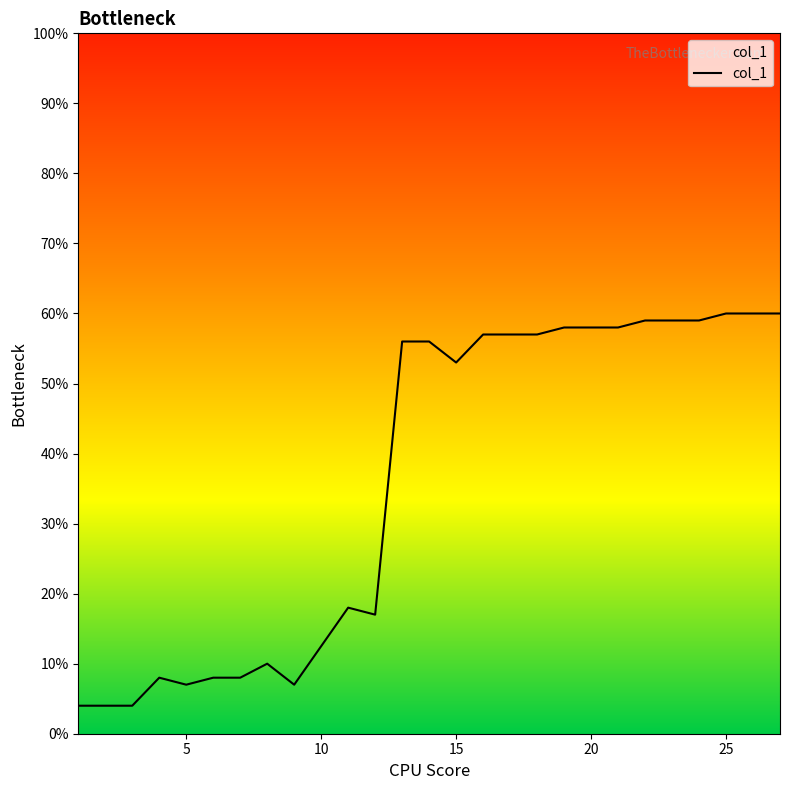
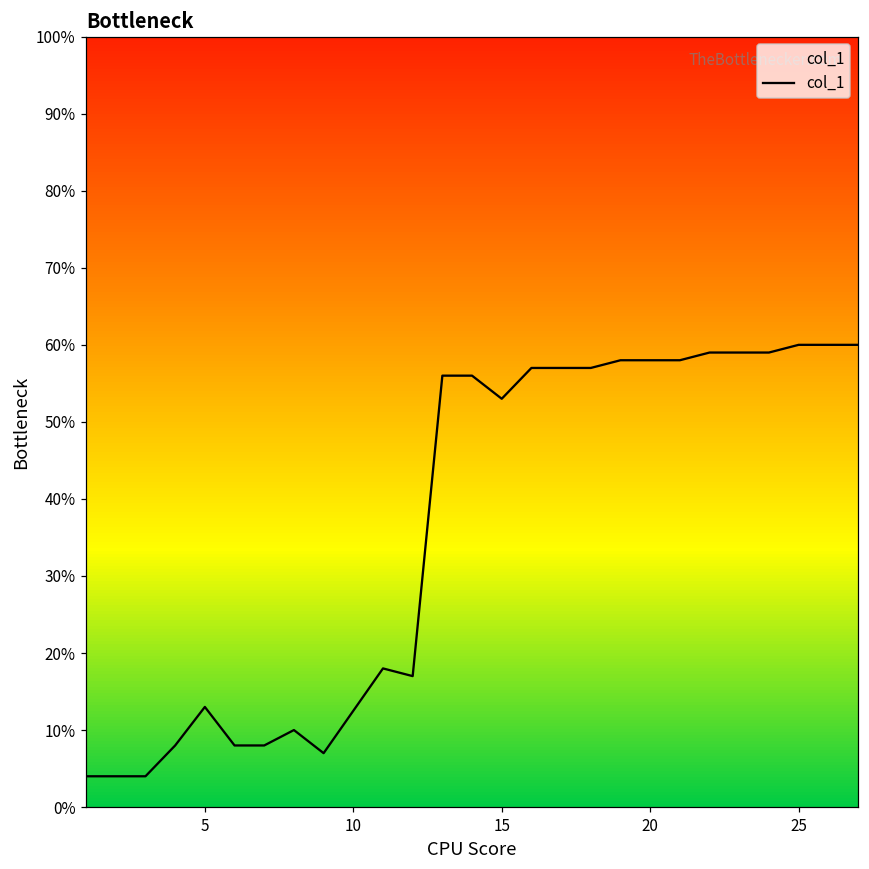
5: 7% -> 13%
